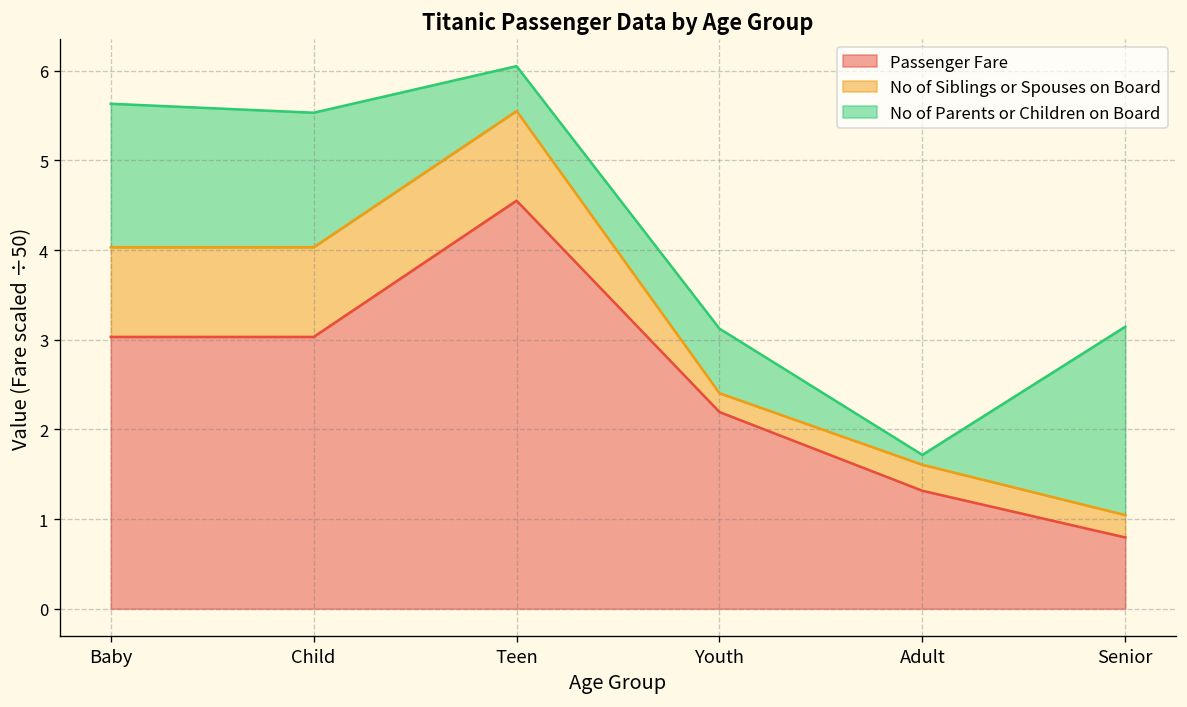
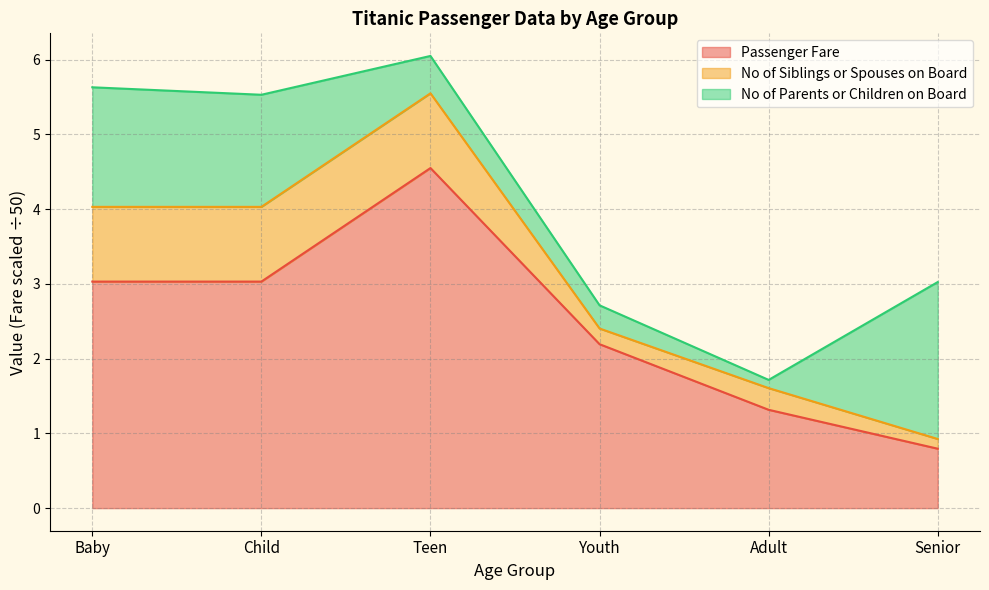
No of Parents or Children on Board, Youth: 0.7 -> 0.3
No of Siblings or Spouses on Board, Senior: 0.2 -> 0.1
